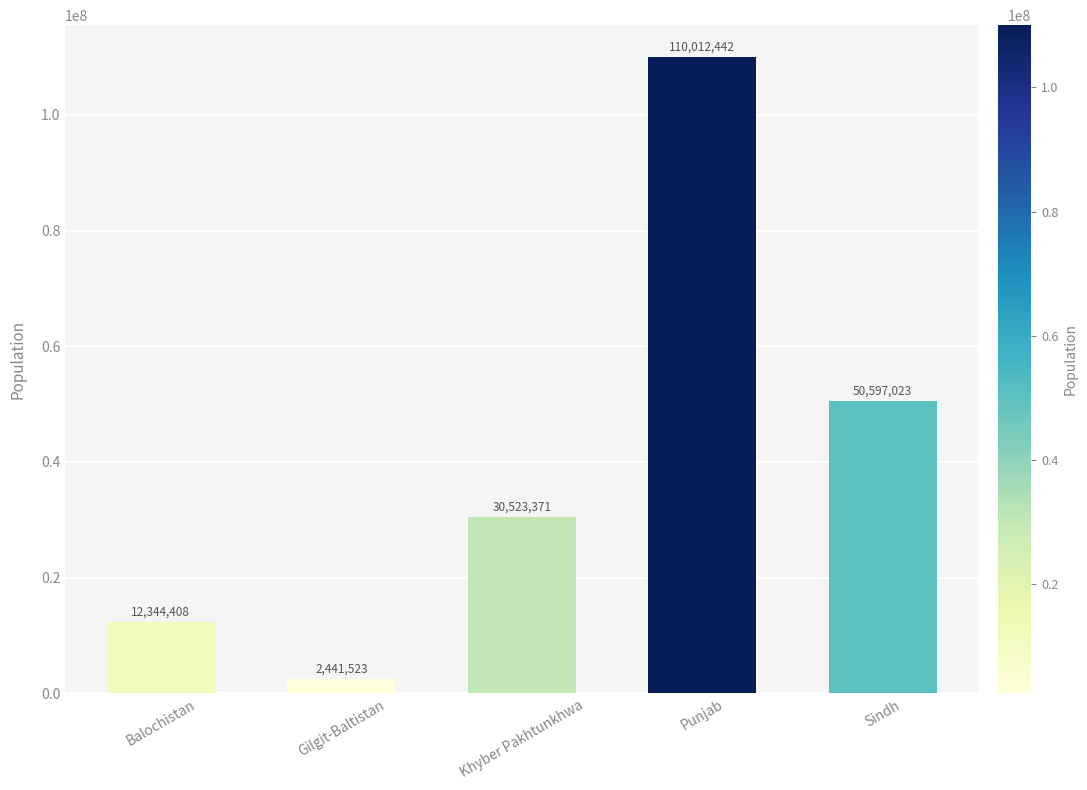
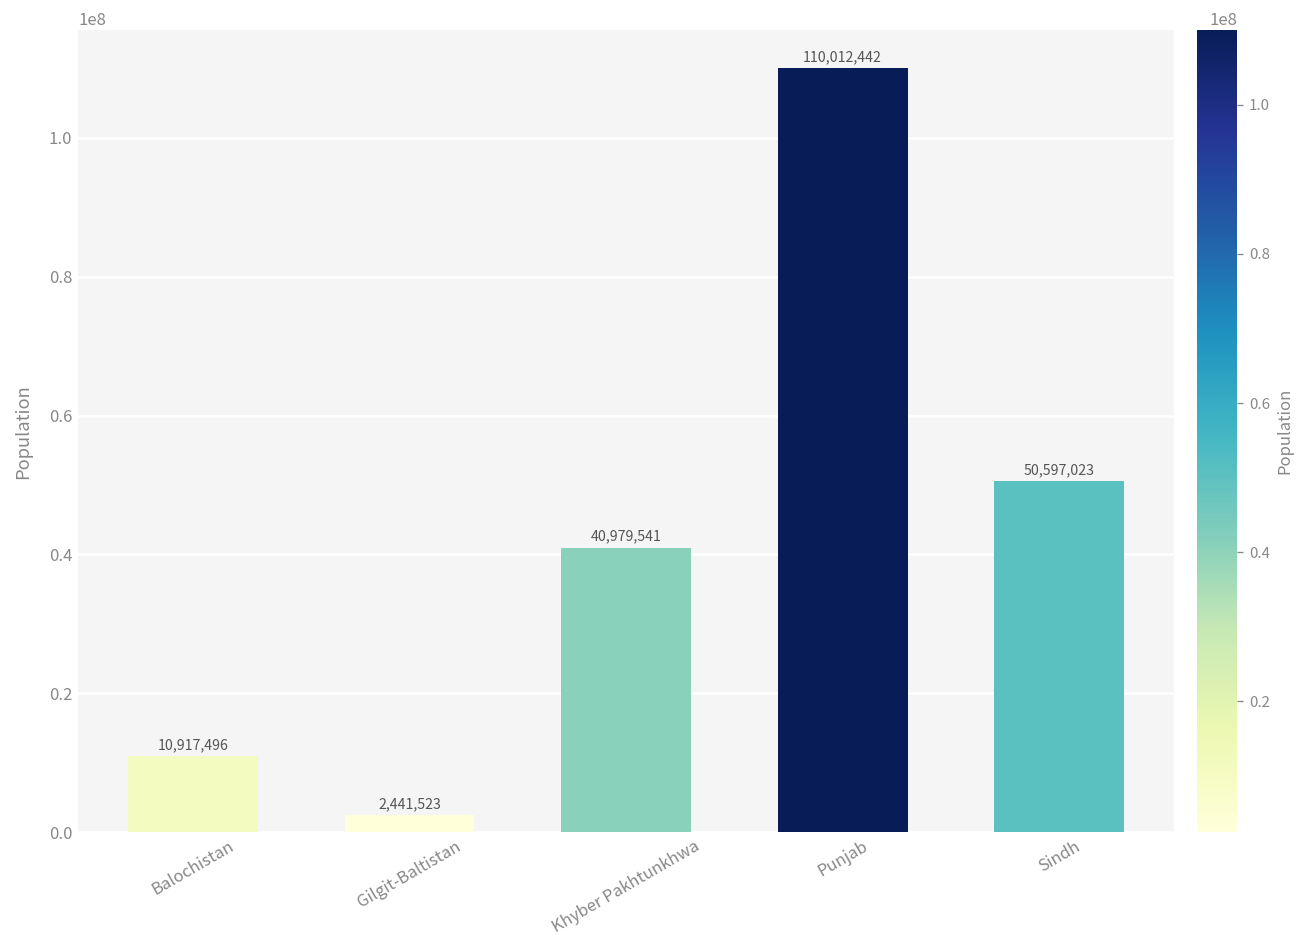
Balochistan: 12,344,408 -> 10,917,496
Khyber Pakhtunkhwa: 30,523,371 -> 40,979,541
